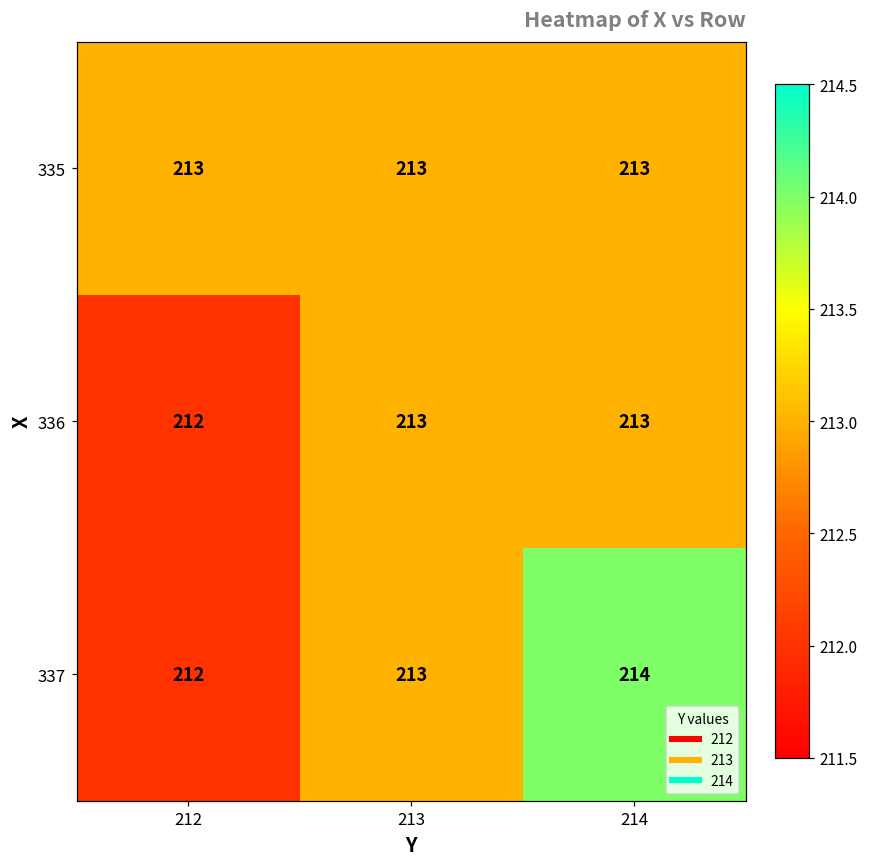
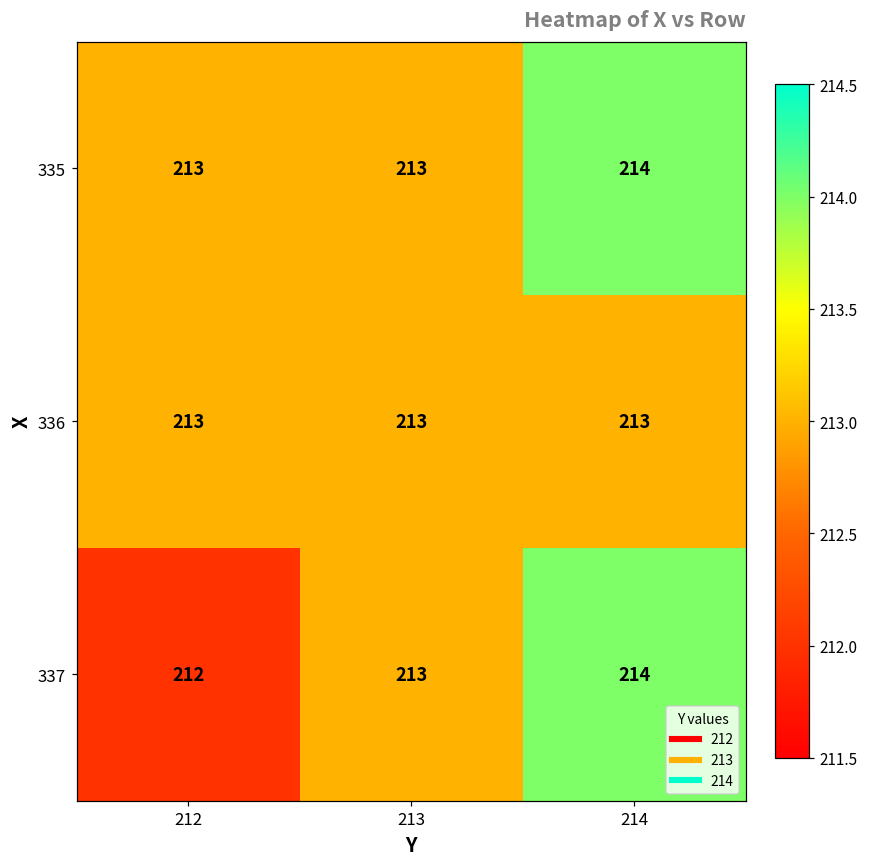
335, 214: 213 -> 214
336, 212: 212 -> 213
